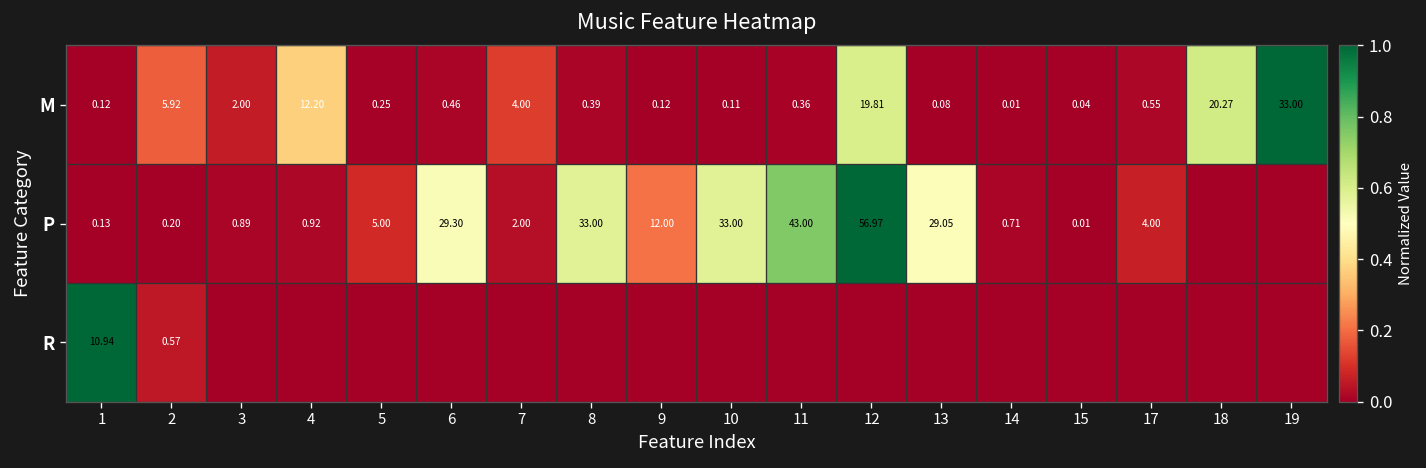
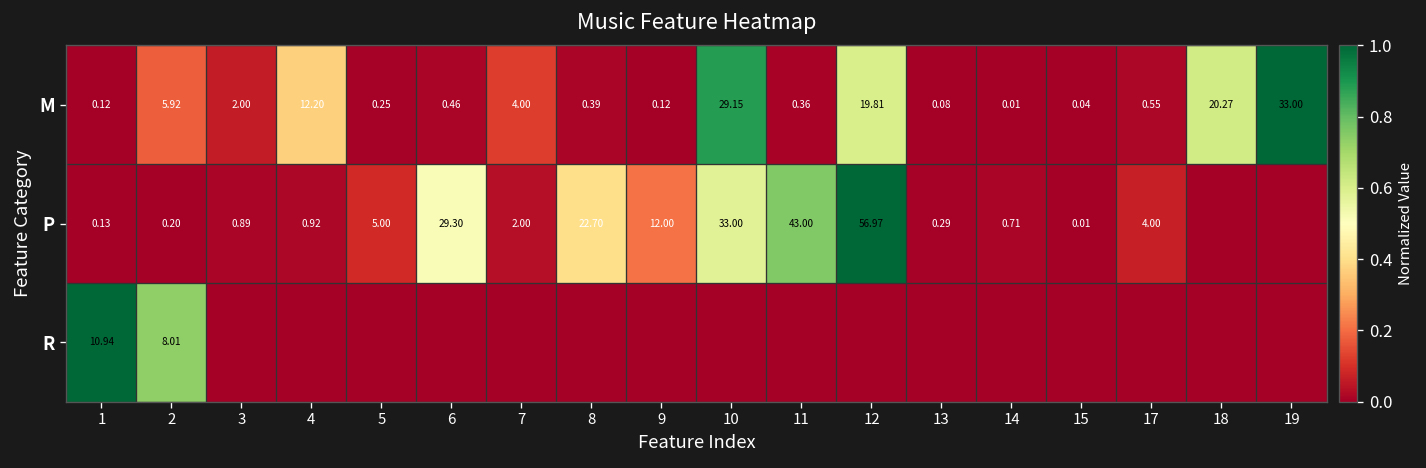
M, 10: 0.11 -> 29.15
P, 8: 33.00 -> 22.70
P, 13: 29.05 -> 0.29
R, 2: 0.57 -> 8.01
